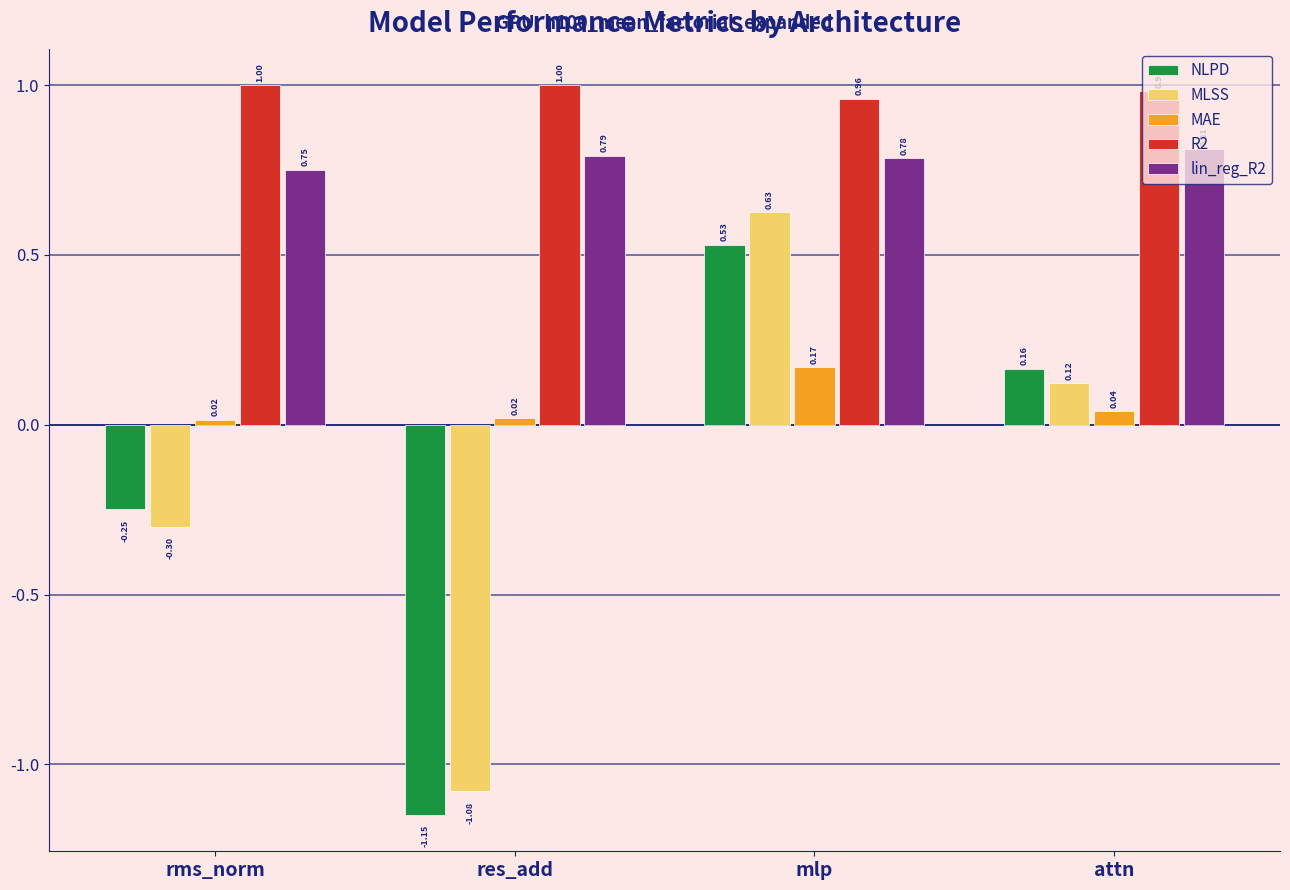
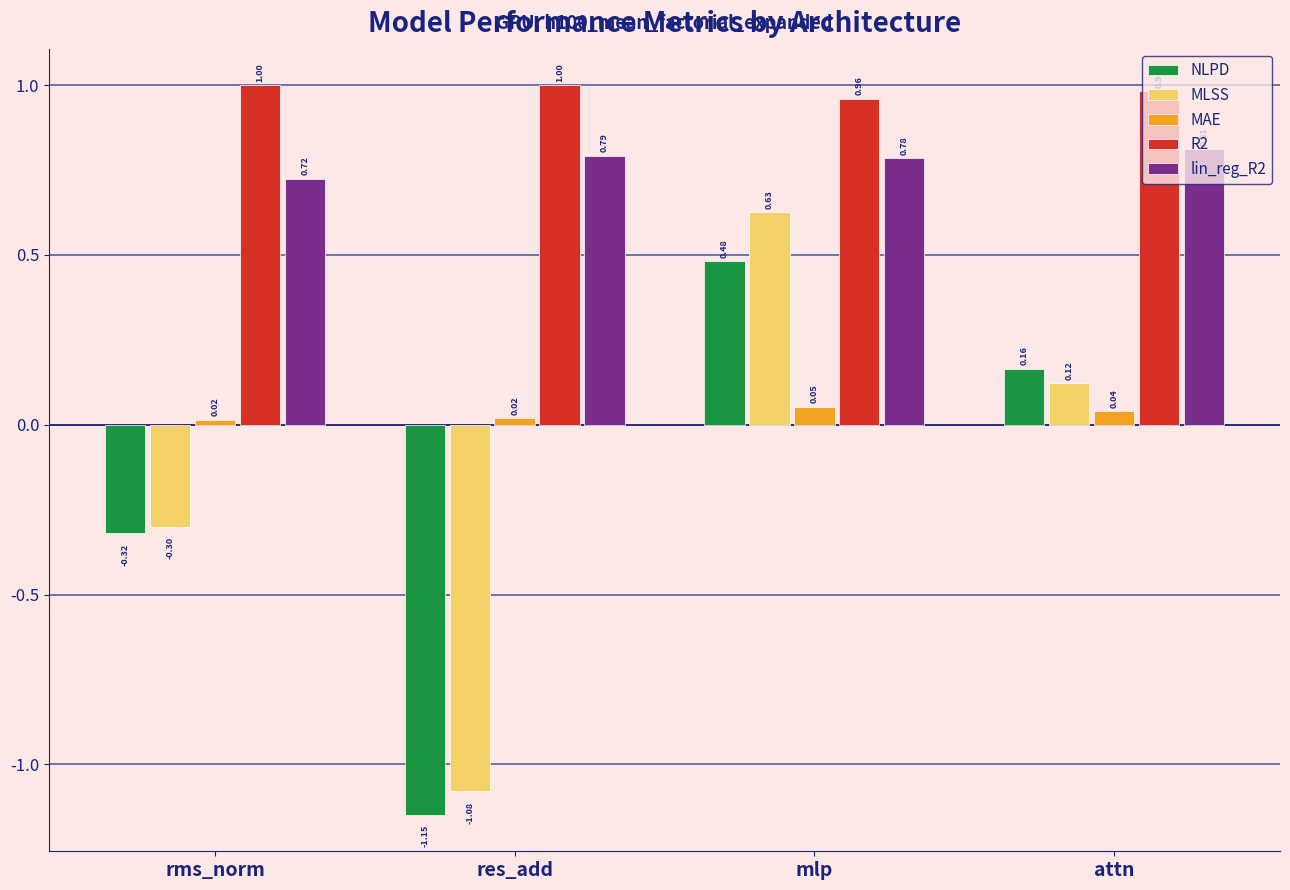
NLPD, rms_norm: -0.25 -> -0.32
lin_reg_R2, rms_norm: 0.75 -> 0.72
NLPD, mlp: 0.53 -> 0.48
MAE, mlp: 0.17 -> 0.05
